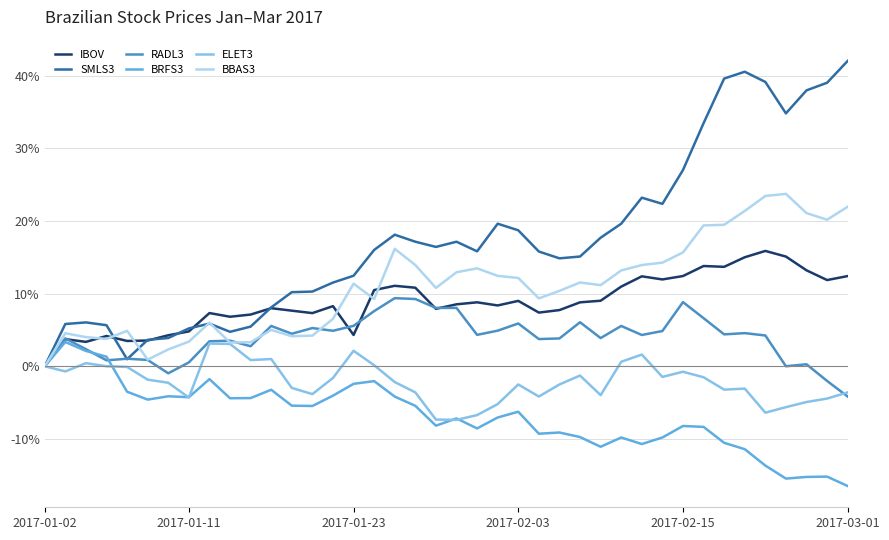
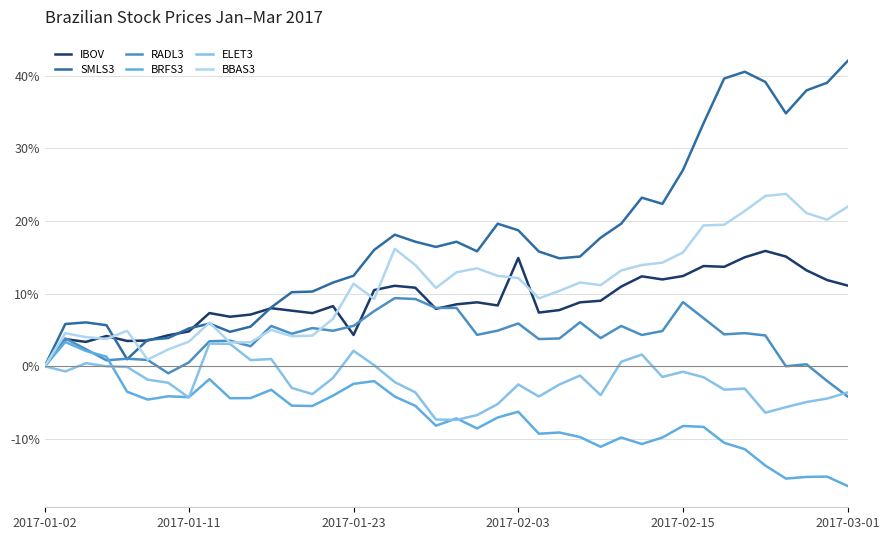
IBOV, 2017-02-03: 9% -> 15%
IBOV, 2017-03-01: 12% -> 11%
